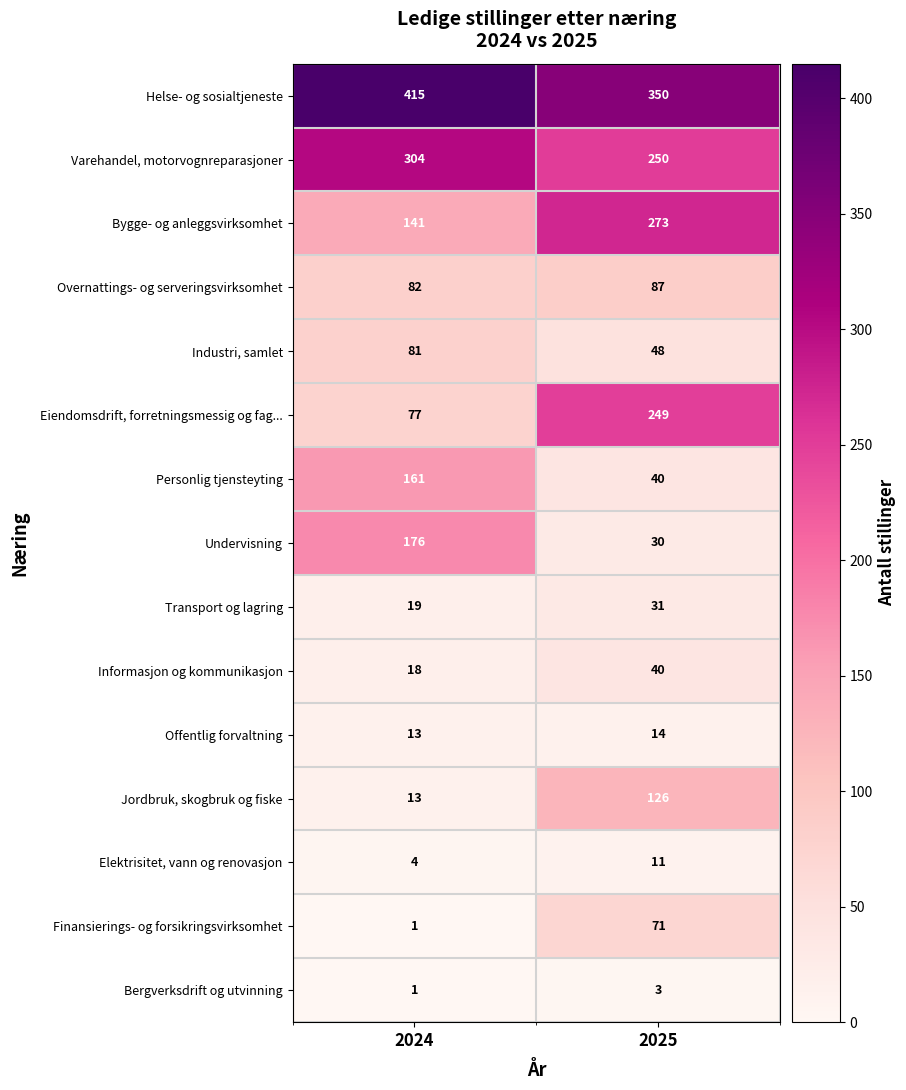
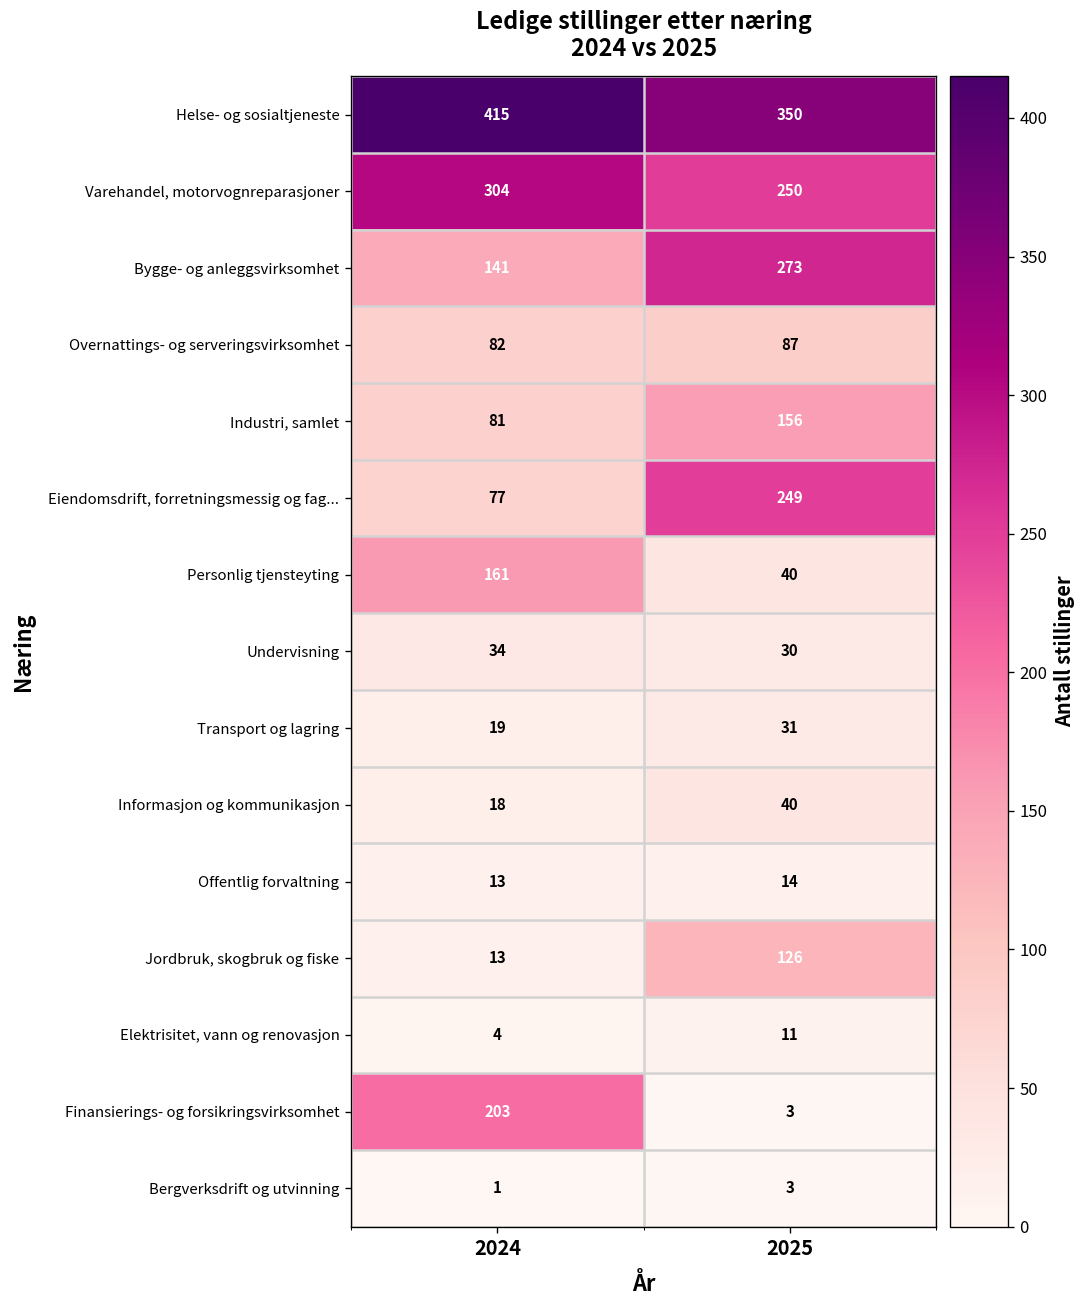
Industri, samlet, 2025: 48 -> 156
Undervisning, 2024: 176 -> 34
Finansierings- og forsikringsvirksomhet, 2024: 1 -> 203
Finansierings- og forsikringsvirksomhet, 2025: 71 -> 3
